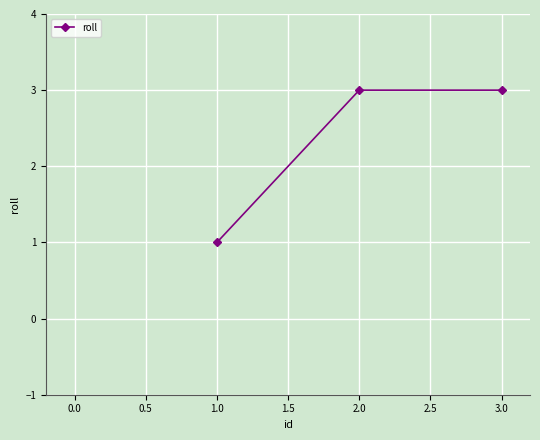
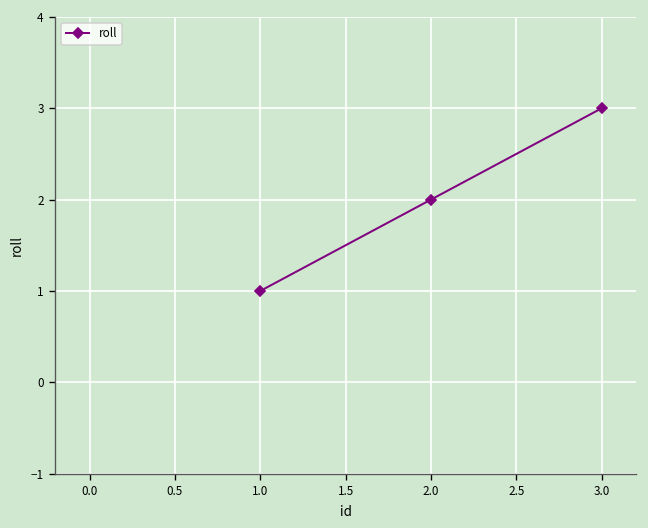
2.0: 3 -> 2
